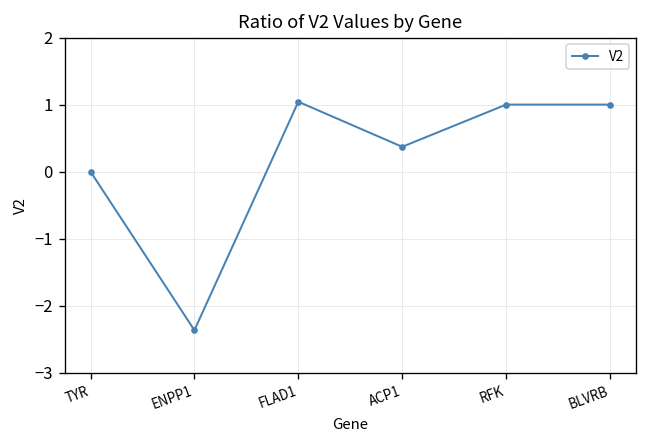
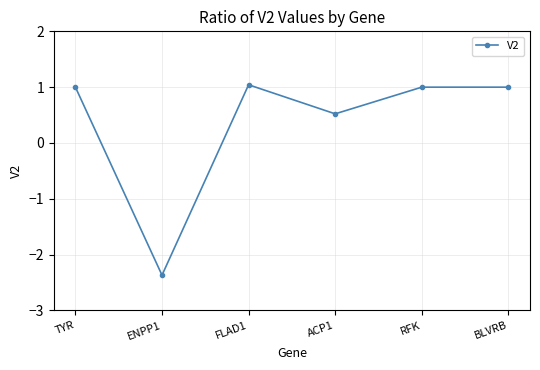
TYR: 0 -> 1
ACP1: 0.4 -> 0.5
